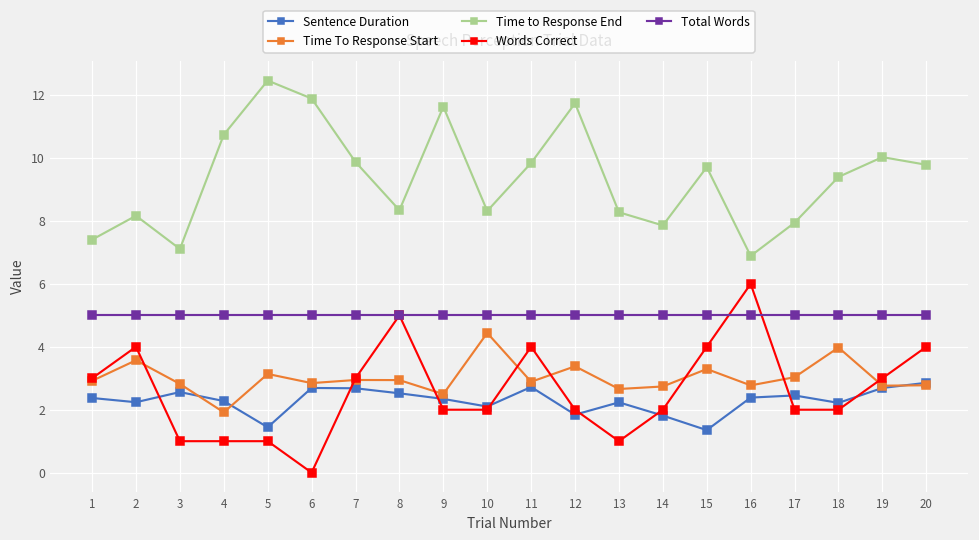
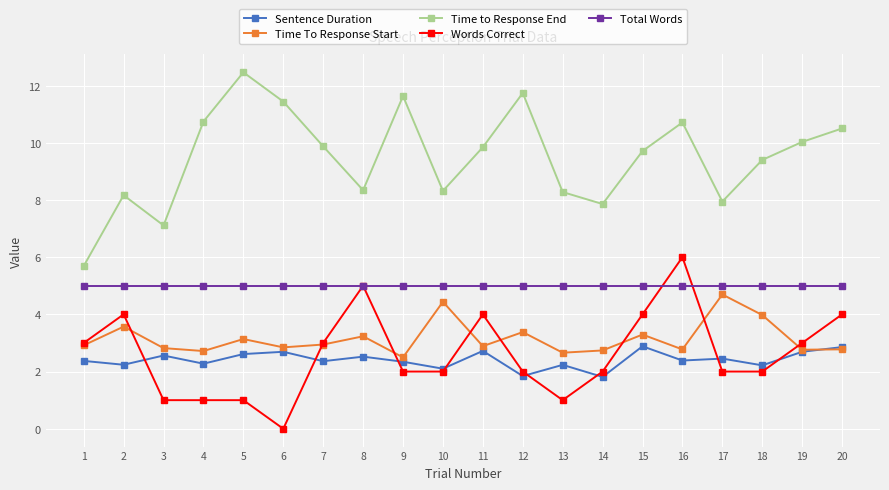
Time to Response End, 1: 7.4 -> 5.7
Time To Response Start, 4: 1.9 -> 2.7
Sentence Duration, 5: 1.4 -> 2.6
Time to Response End, 6: 11.9 -> 11.4
Sentence Duration, 7: 2.7 -> 2.4
Time To Response Start, 8: 2.9 -> 3.2
Sentence Duration, 15: 1.4 -> 2.9
Time to Response End, 16: 6.9 -> 10.7
Time To Response Start, 17: 3.0 -> 4.7
Time to Response End, 20: 9.8 -> 10.5
